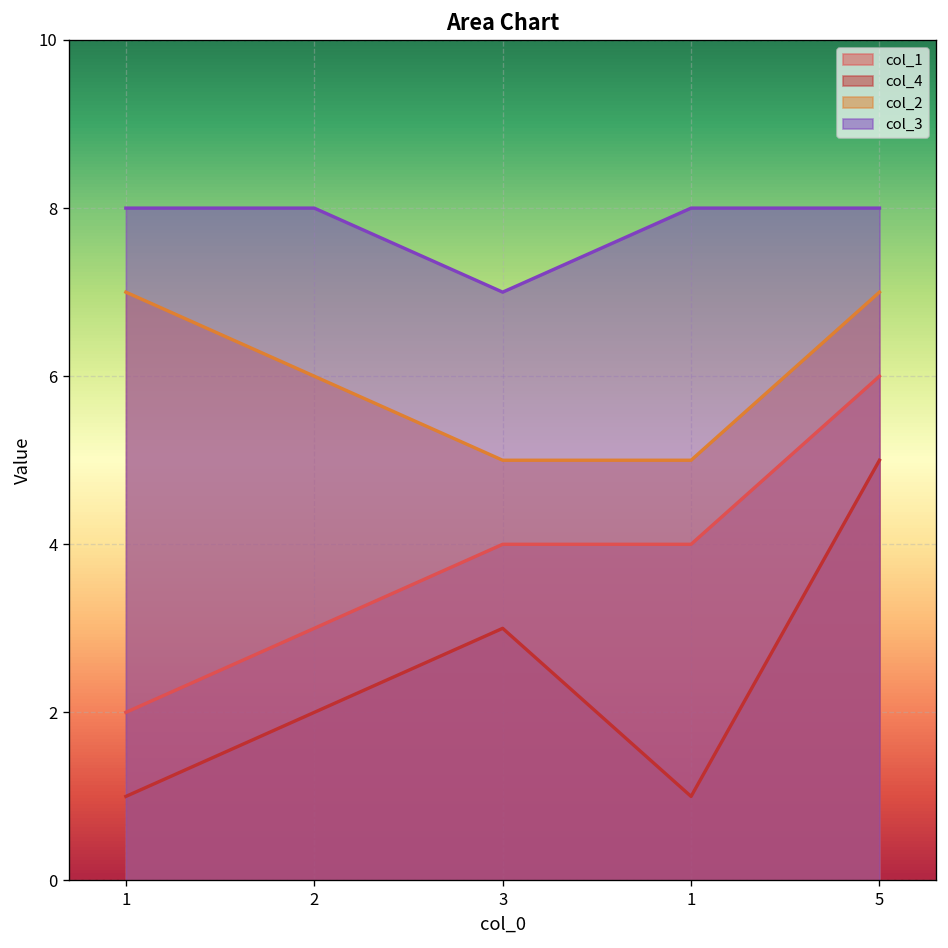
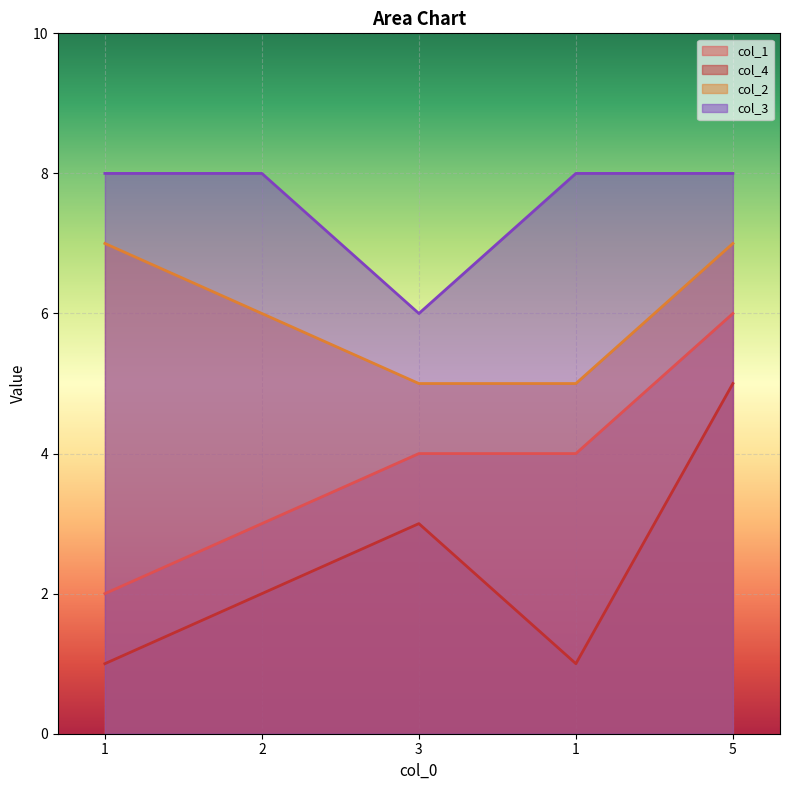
col_3, 3: 7 -> 6
